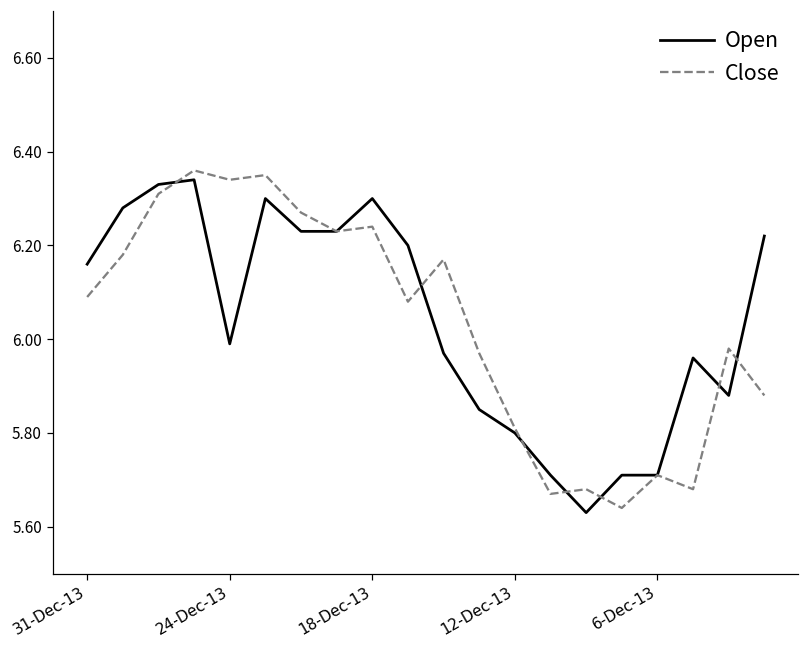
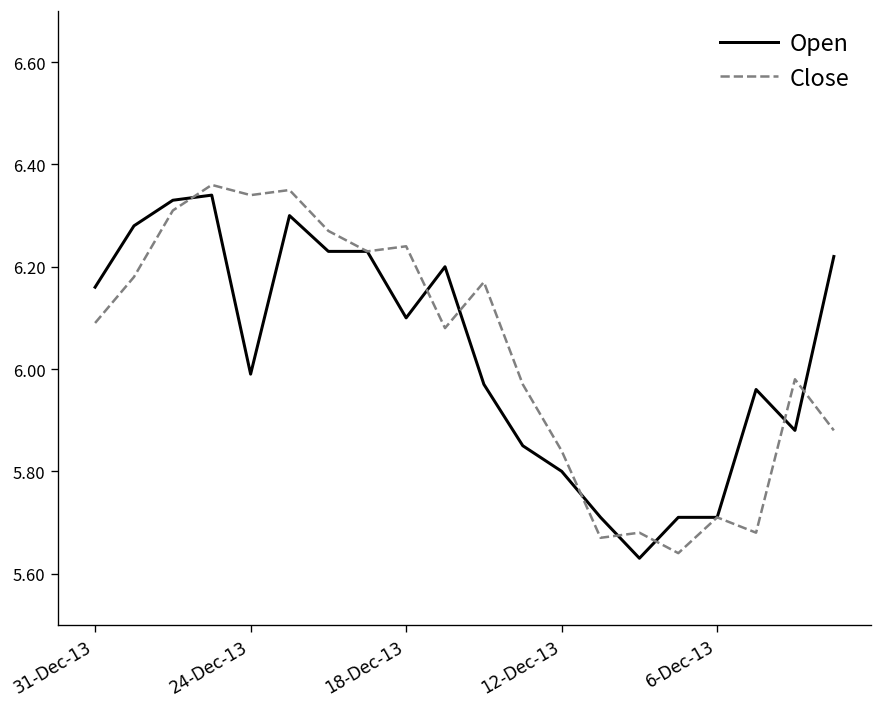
Open, 18-Dec-13: 6.3 -> 6.1
Close, 12-Dec-13: 5.81 -> 5.84
